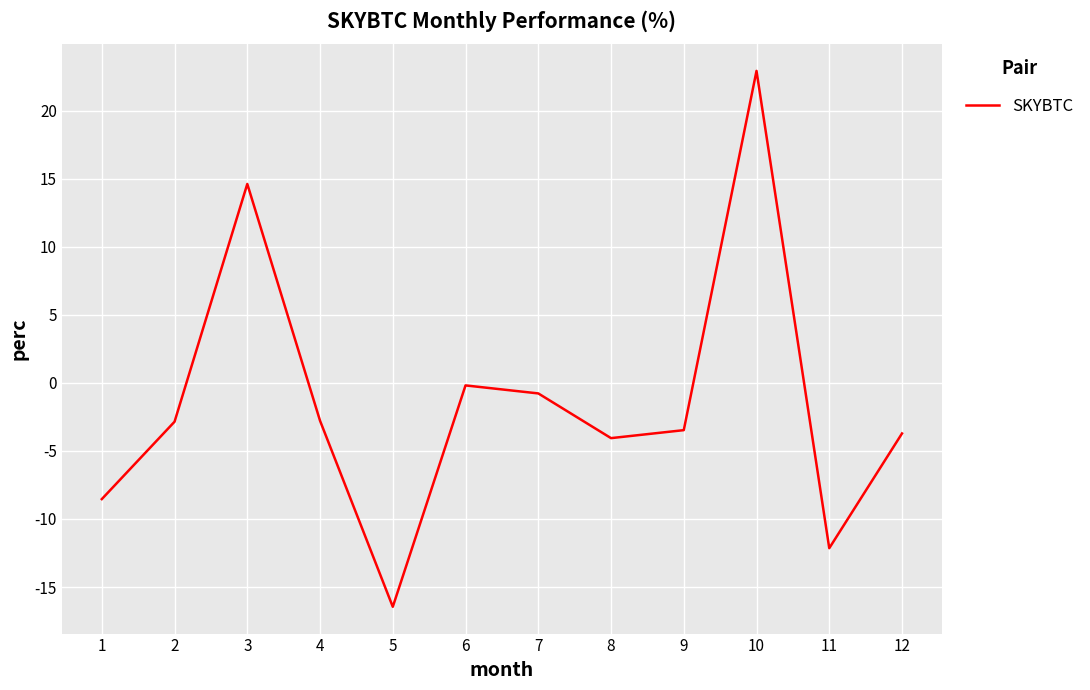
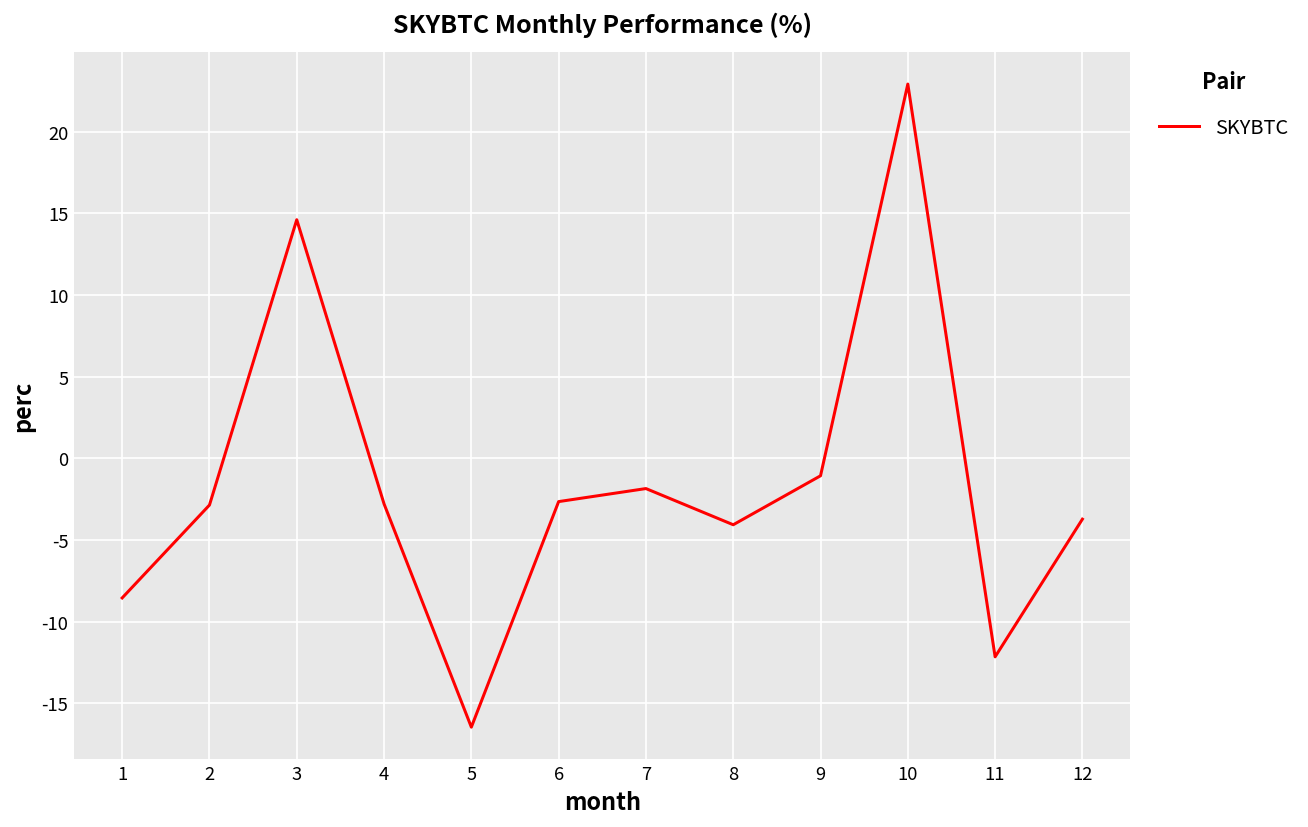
6: -0.2 -> -2.6
7: -0.8 -> -1.8
9: -3.5 -> -1.1
